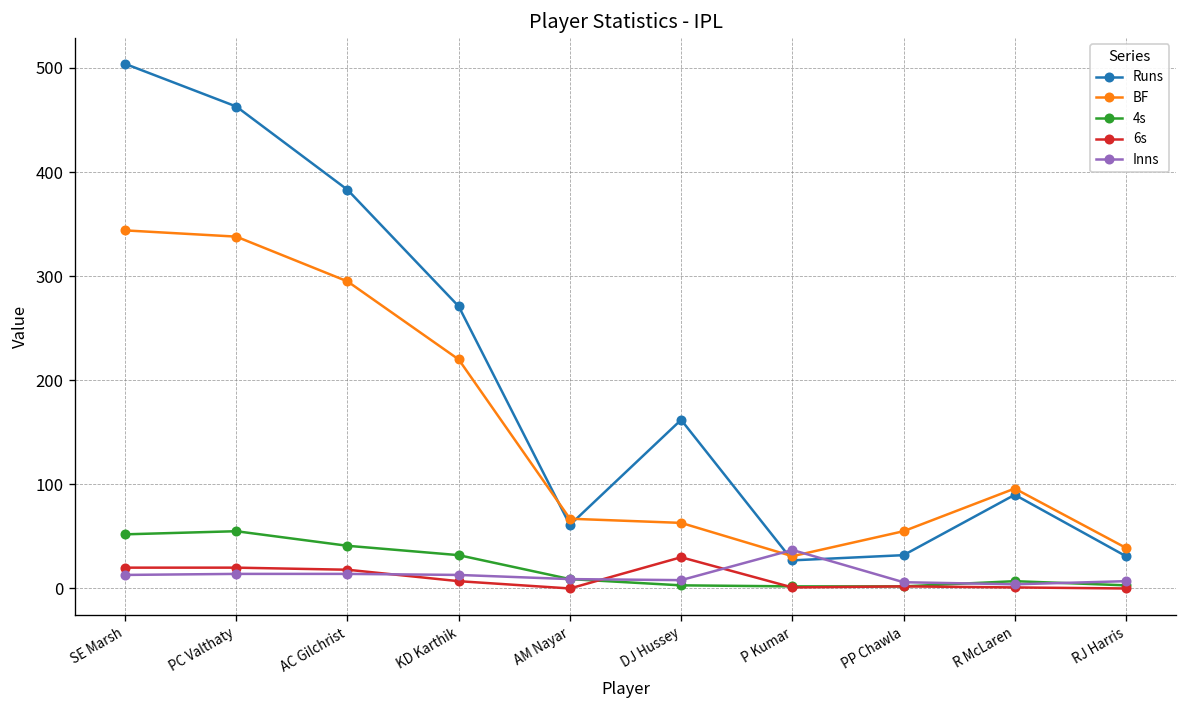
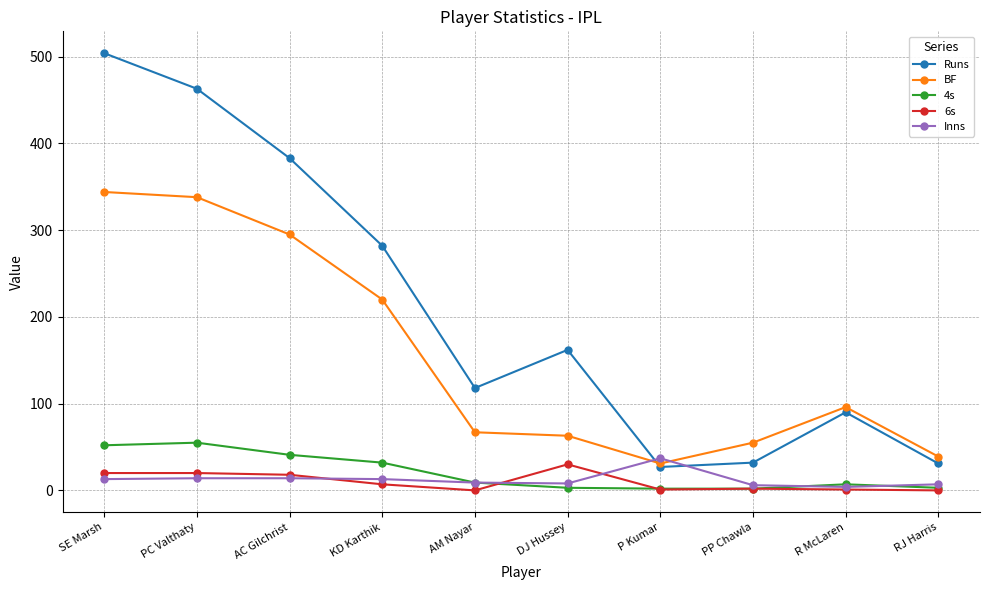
Runs, KD Karthik: 270 -> 280
Runs, AM Nayar: 60 -> 120
